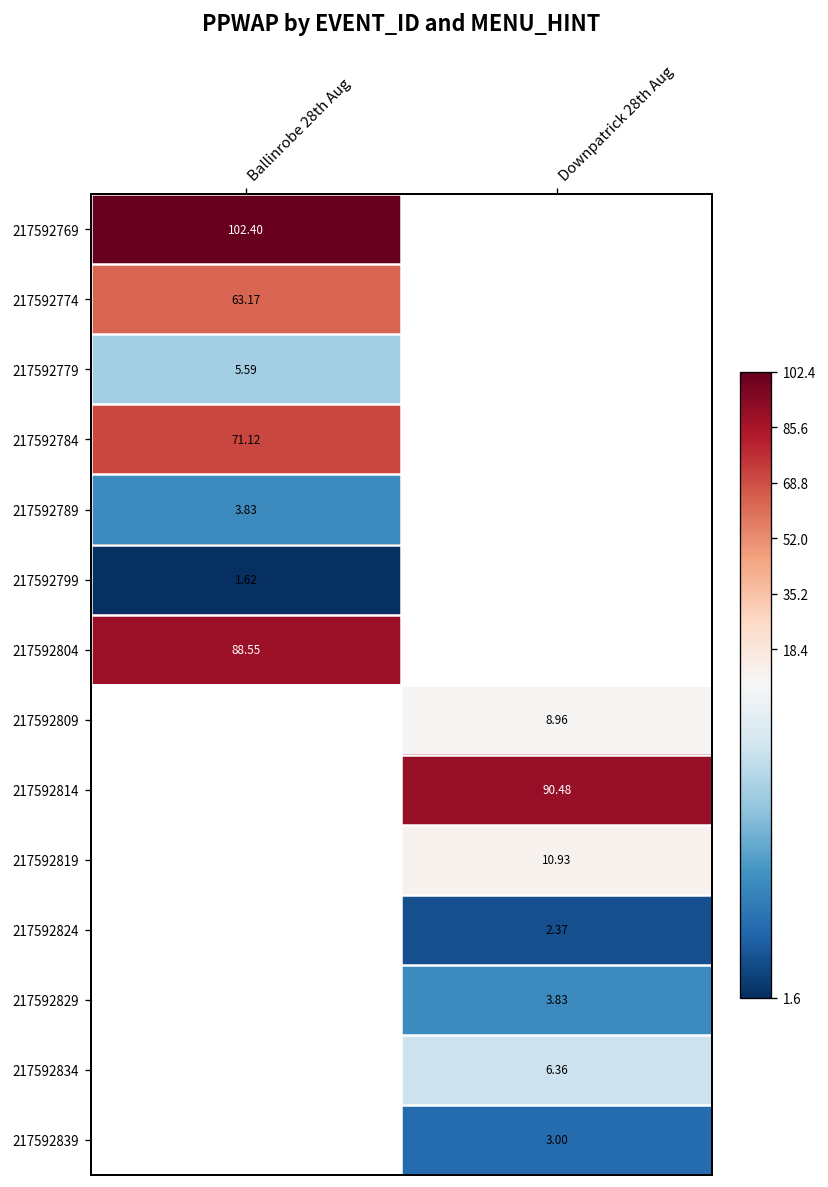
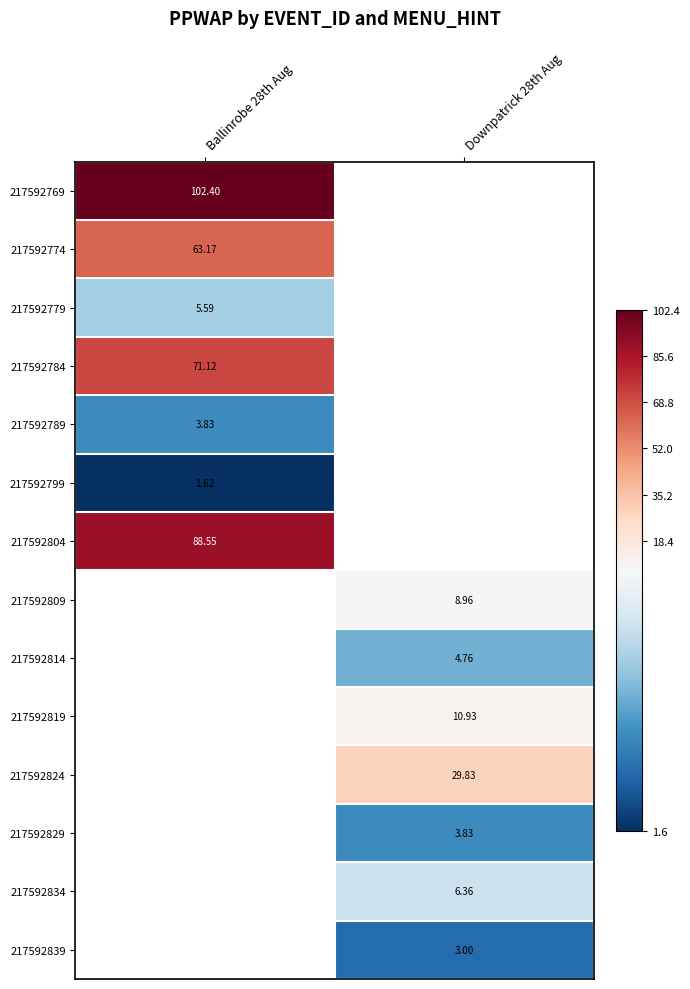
217592814, Downpatrick 28th Aug: 90.48 -> 4.76
217592824, Downpatrick 28th Aug: 2.37 -> 29.83
